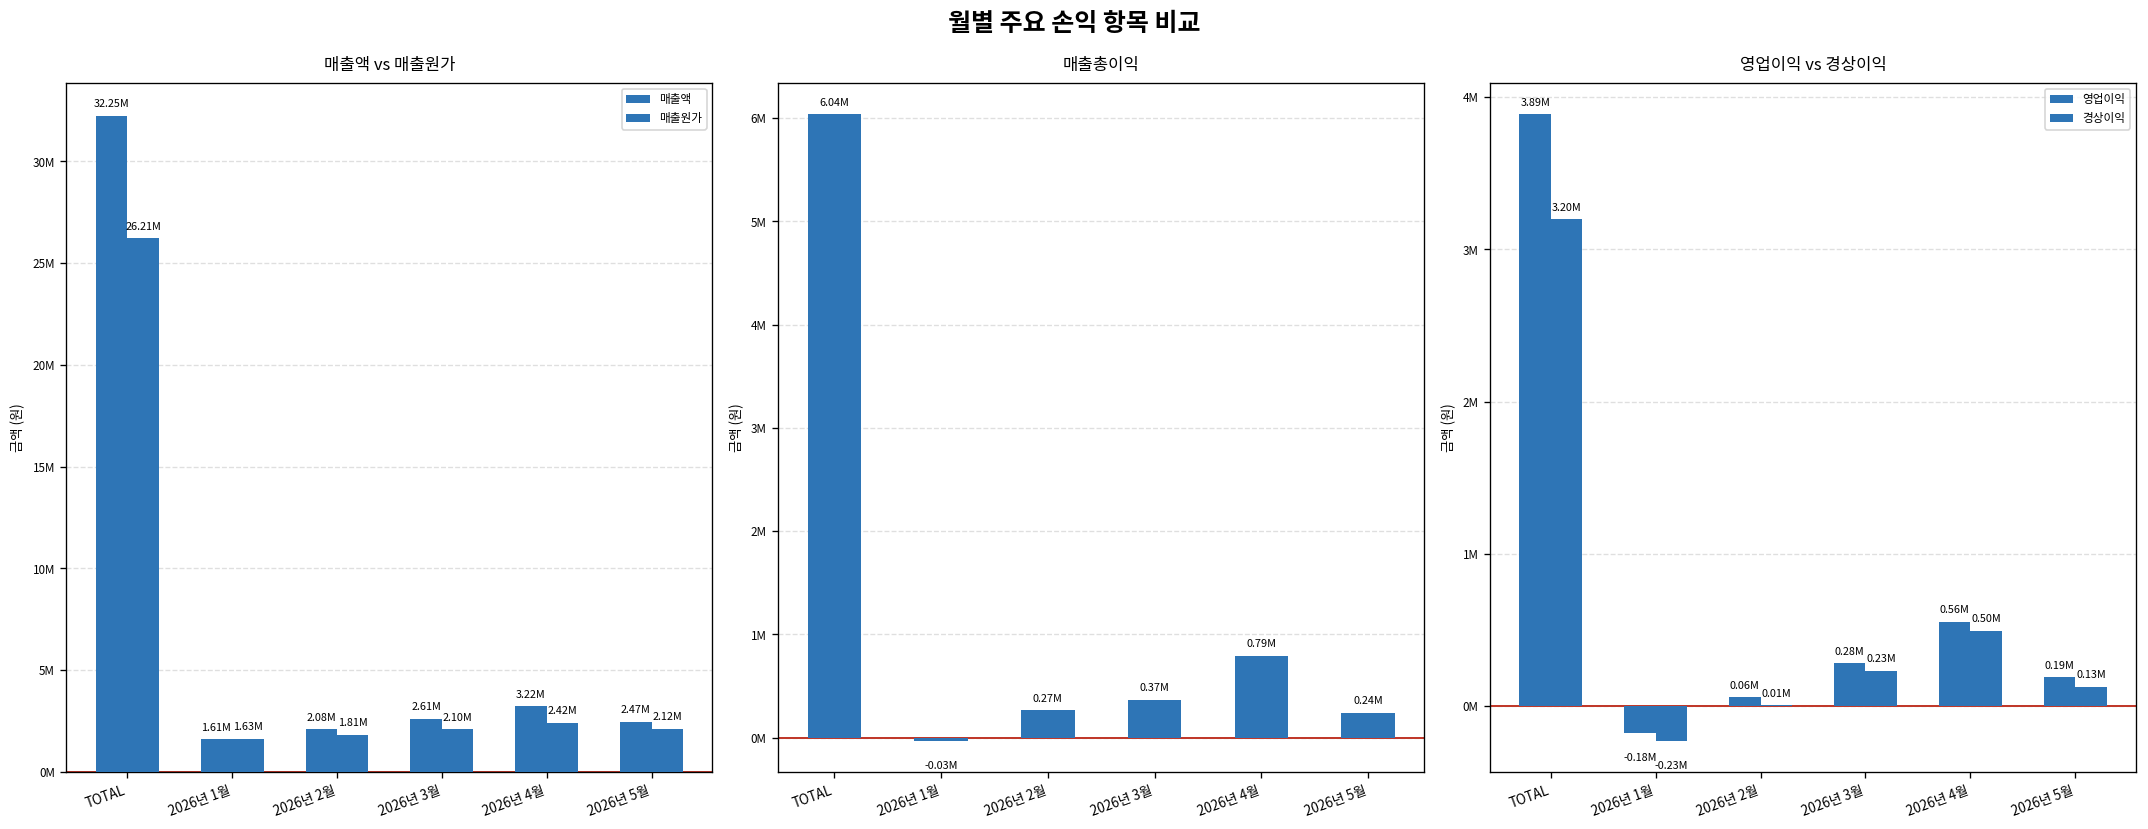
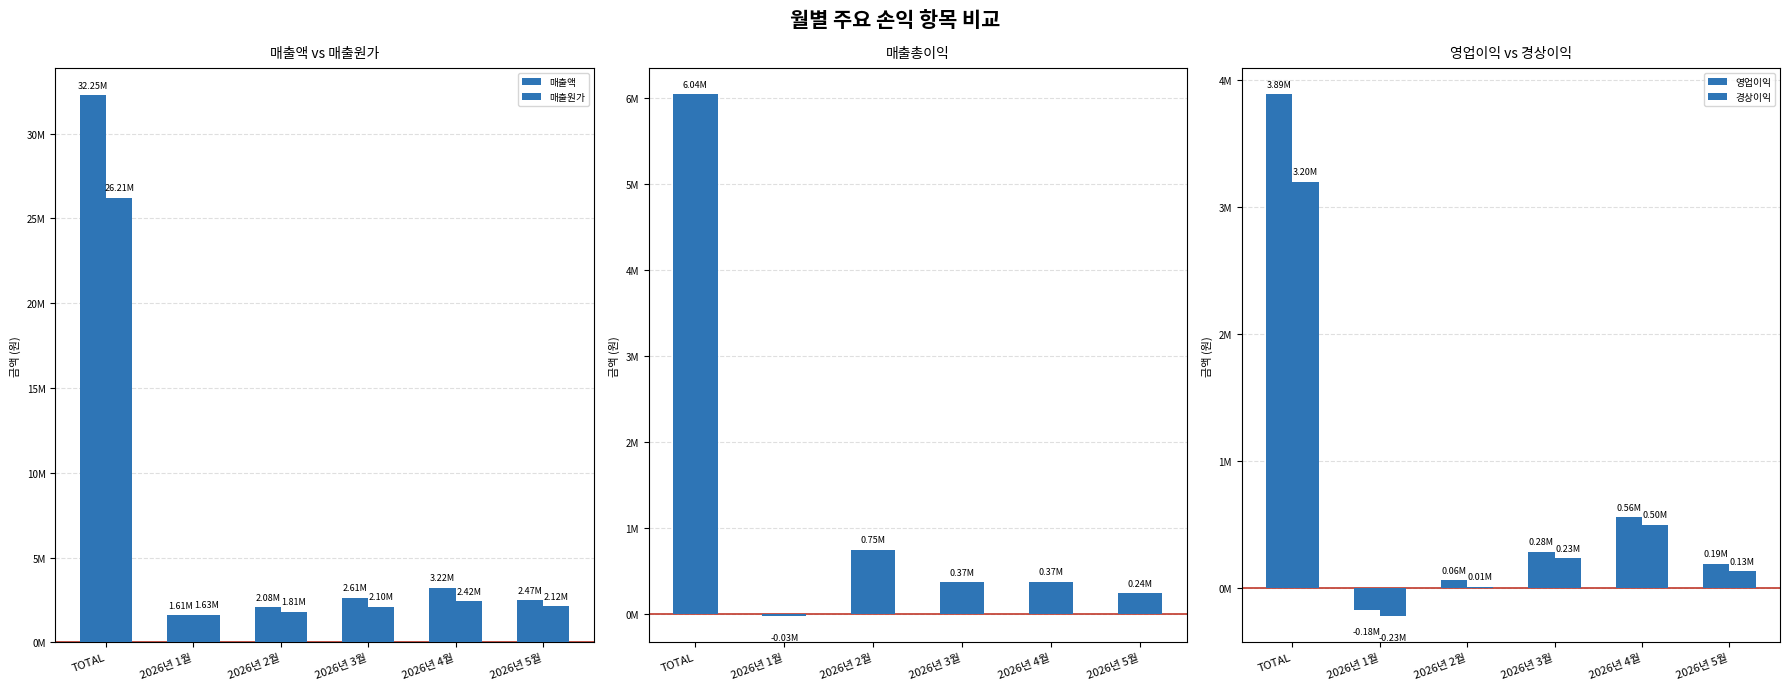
매출총이익, 2026년 2월: 0.27M -> 0.75M
매출총이익, 2026년 4월: 0.79M -> 0.37M
